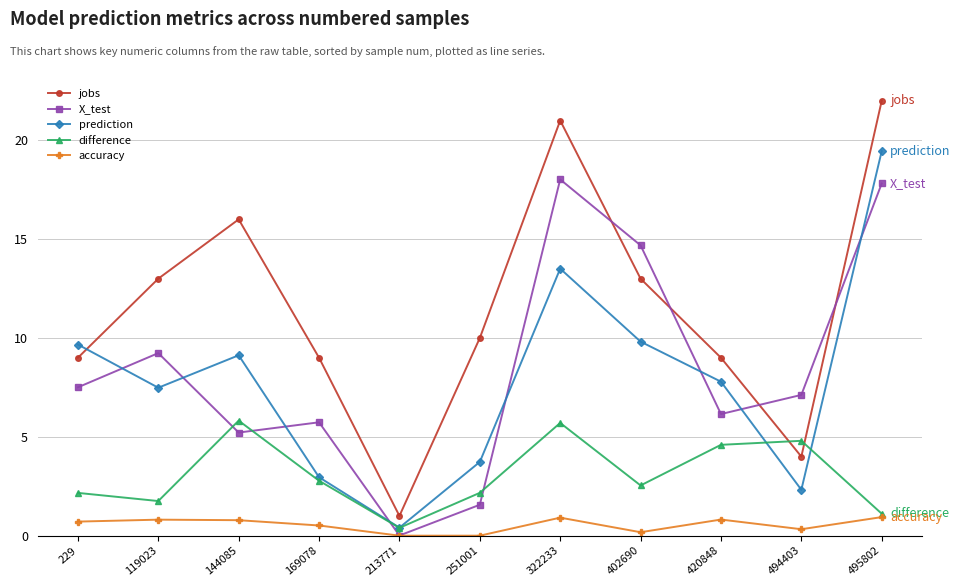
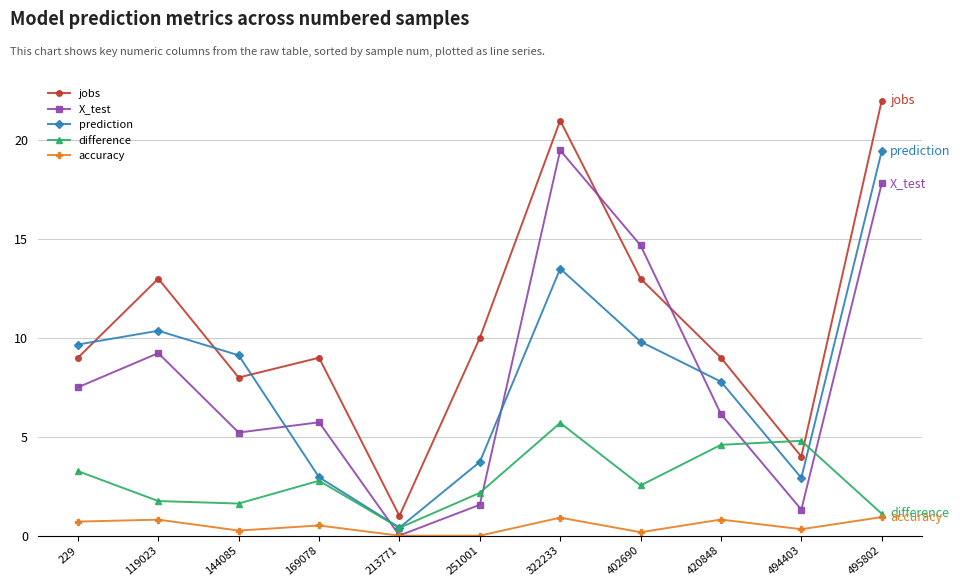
difference, 229: 2.2 -> 3.3
prediction, 119023: 7.5 -> 10.4
jobs, 144085: 16 -> 8
difference, 144085: 5.8 -> 1.6
accuracy, 144085: 0.8 -> 0.3
X_test, 322233: 18.0 -> 19.5
X_test, 494403: 7.1 -> 1.3
prediction, 494403: 2.3 -> 2.9
